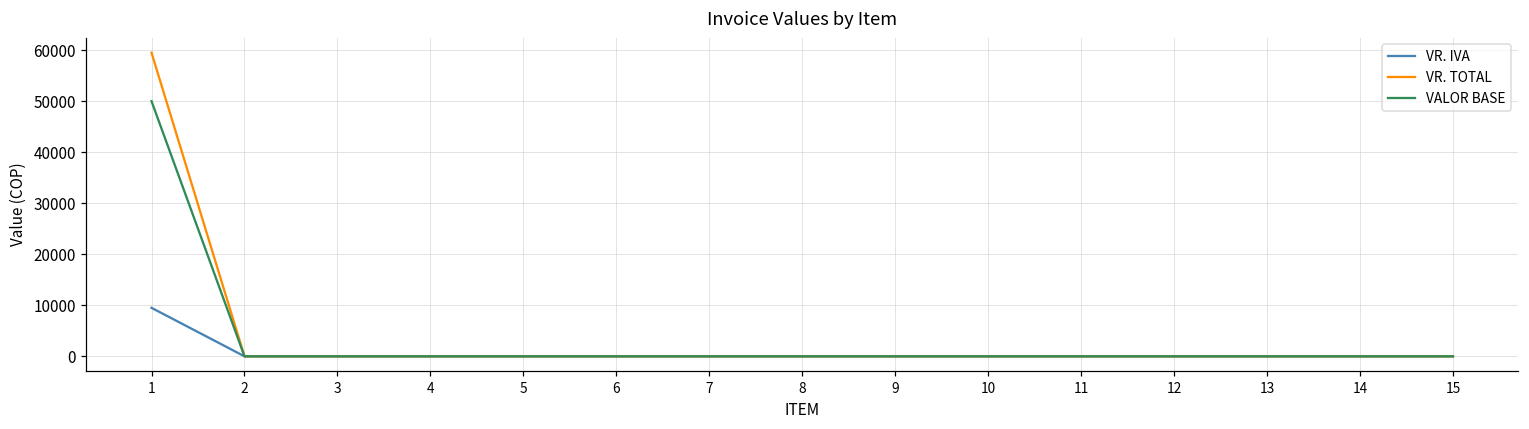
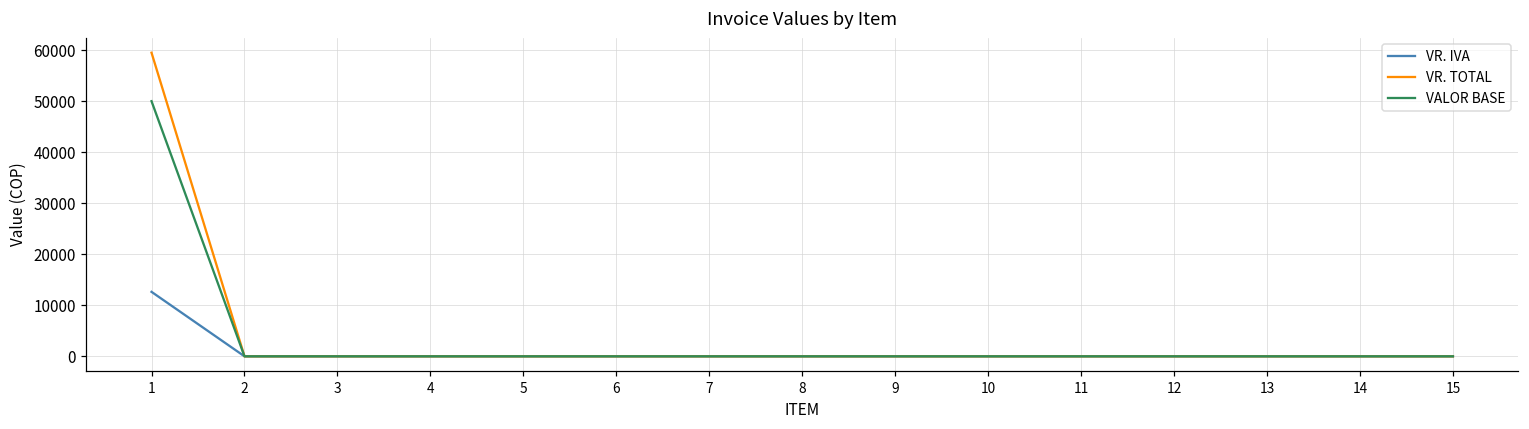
VR. IVA, 1: 10000 -> 13000
